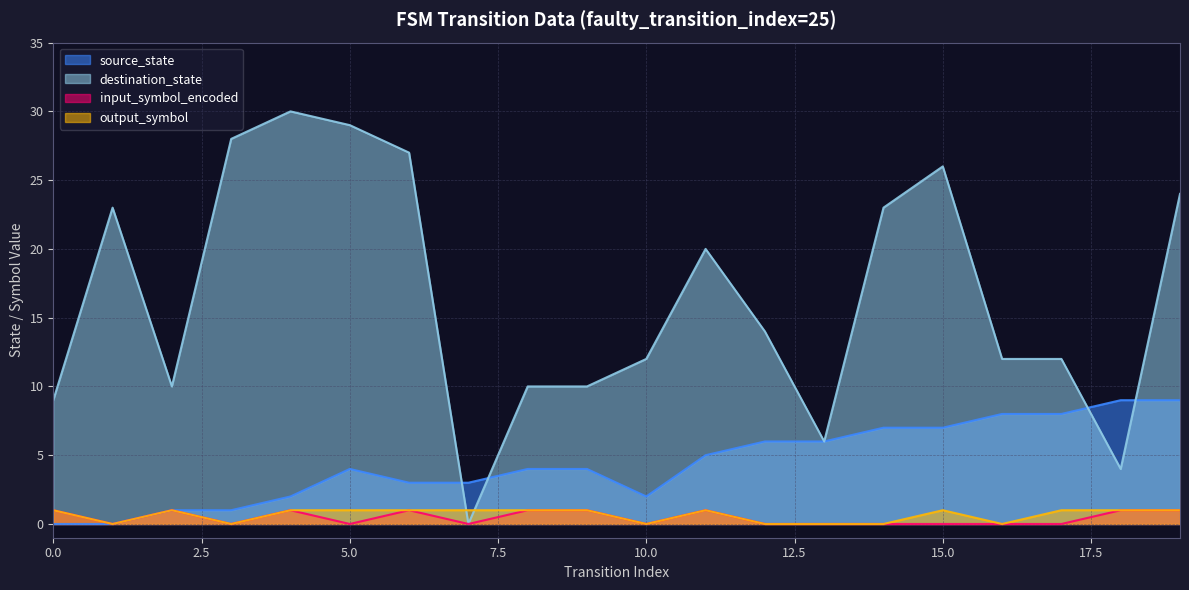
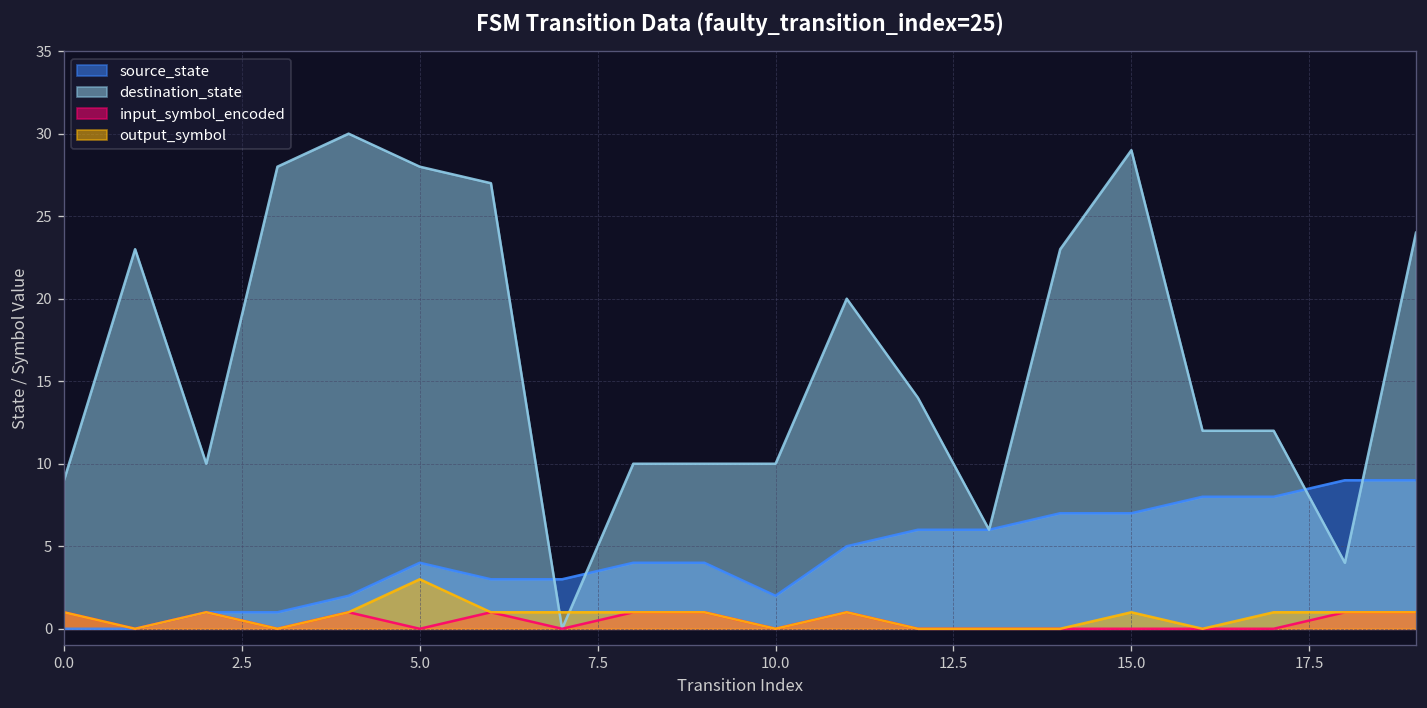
destination_state, 5.0: 29 -> 28
output_symbol, 5.0: 1 -> 3
destination_state, 10.0: 12 -> 10
destination_state, 15.0: 26 -> 29
